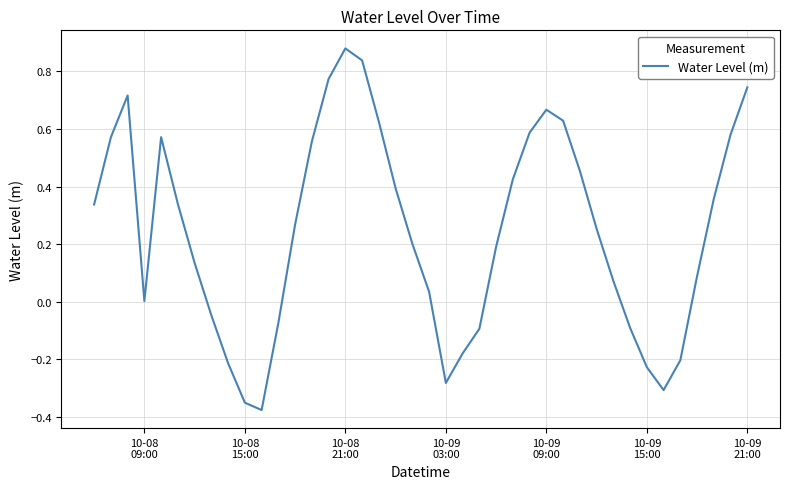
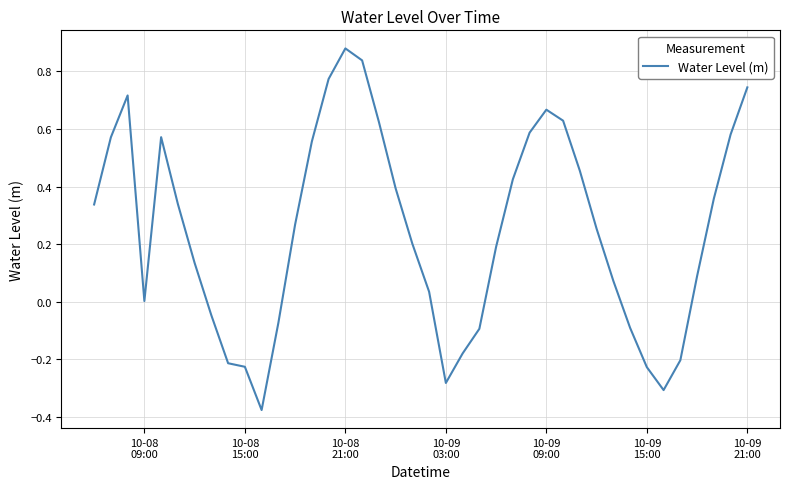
10-08 15:00: -0.35 -> -0.23
